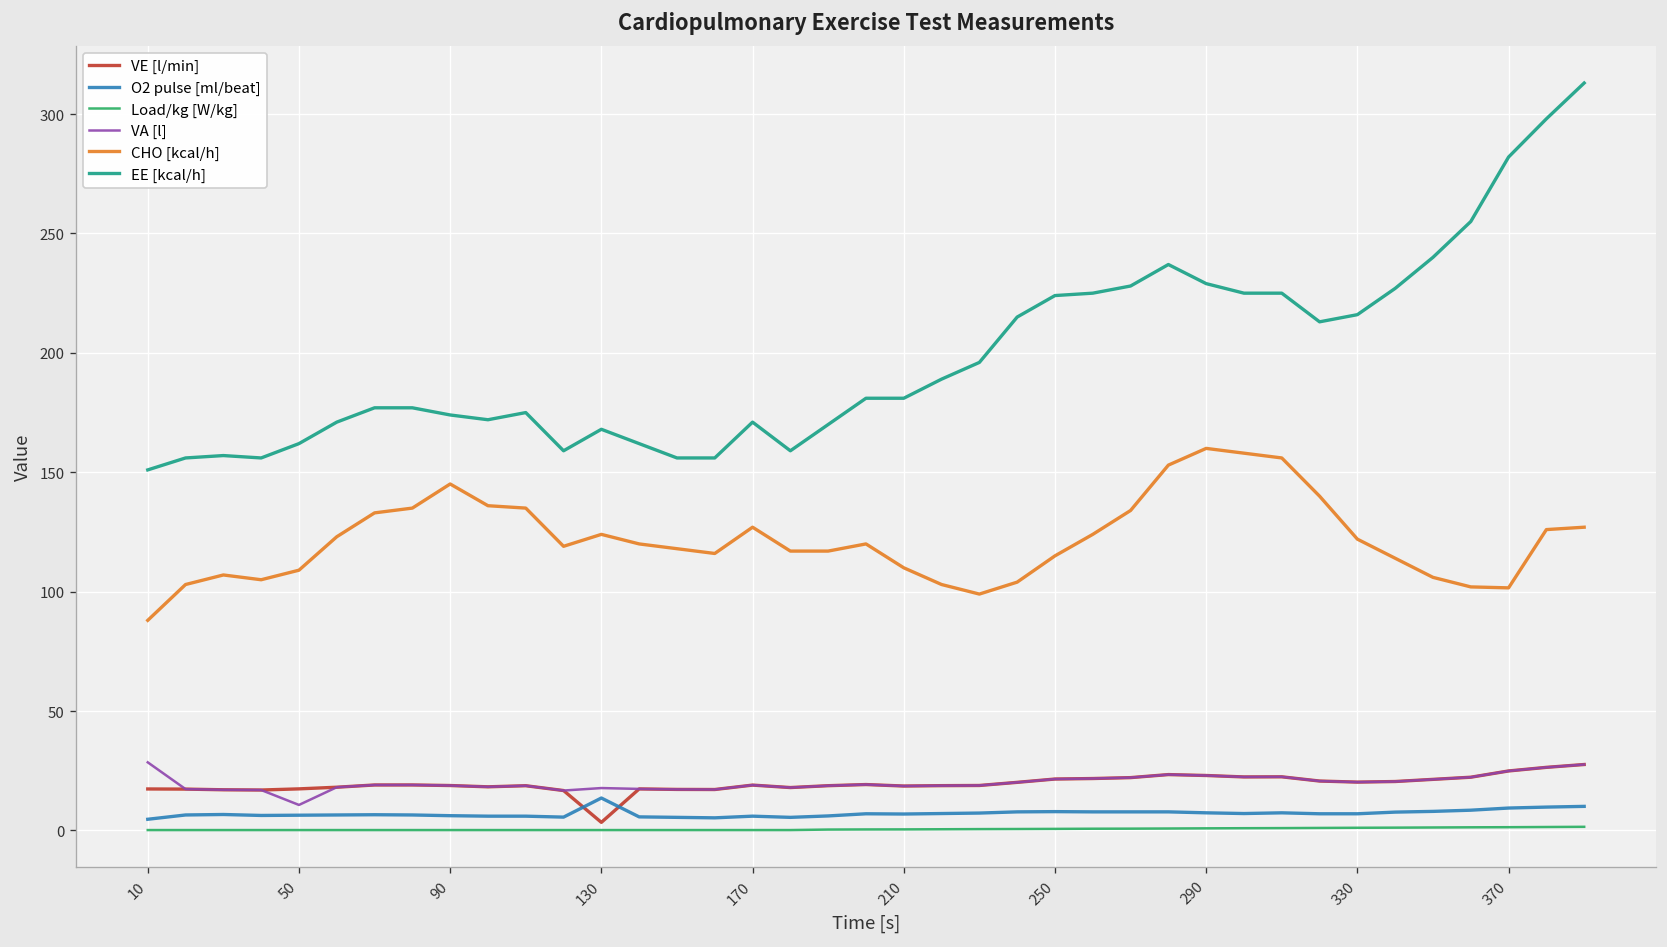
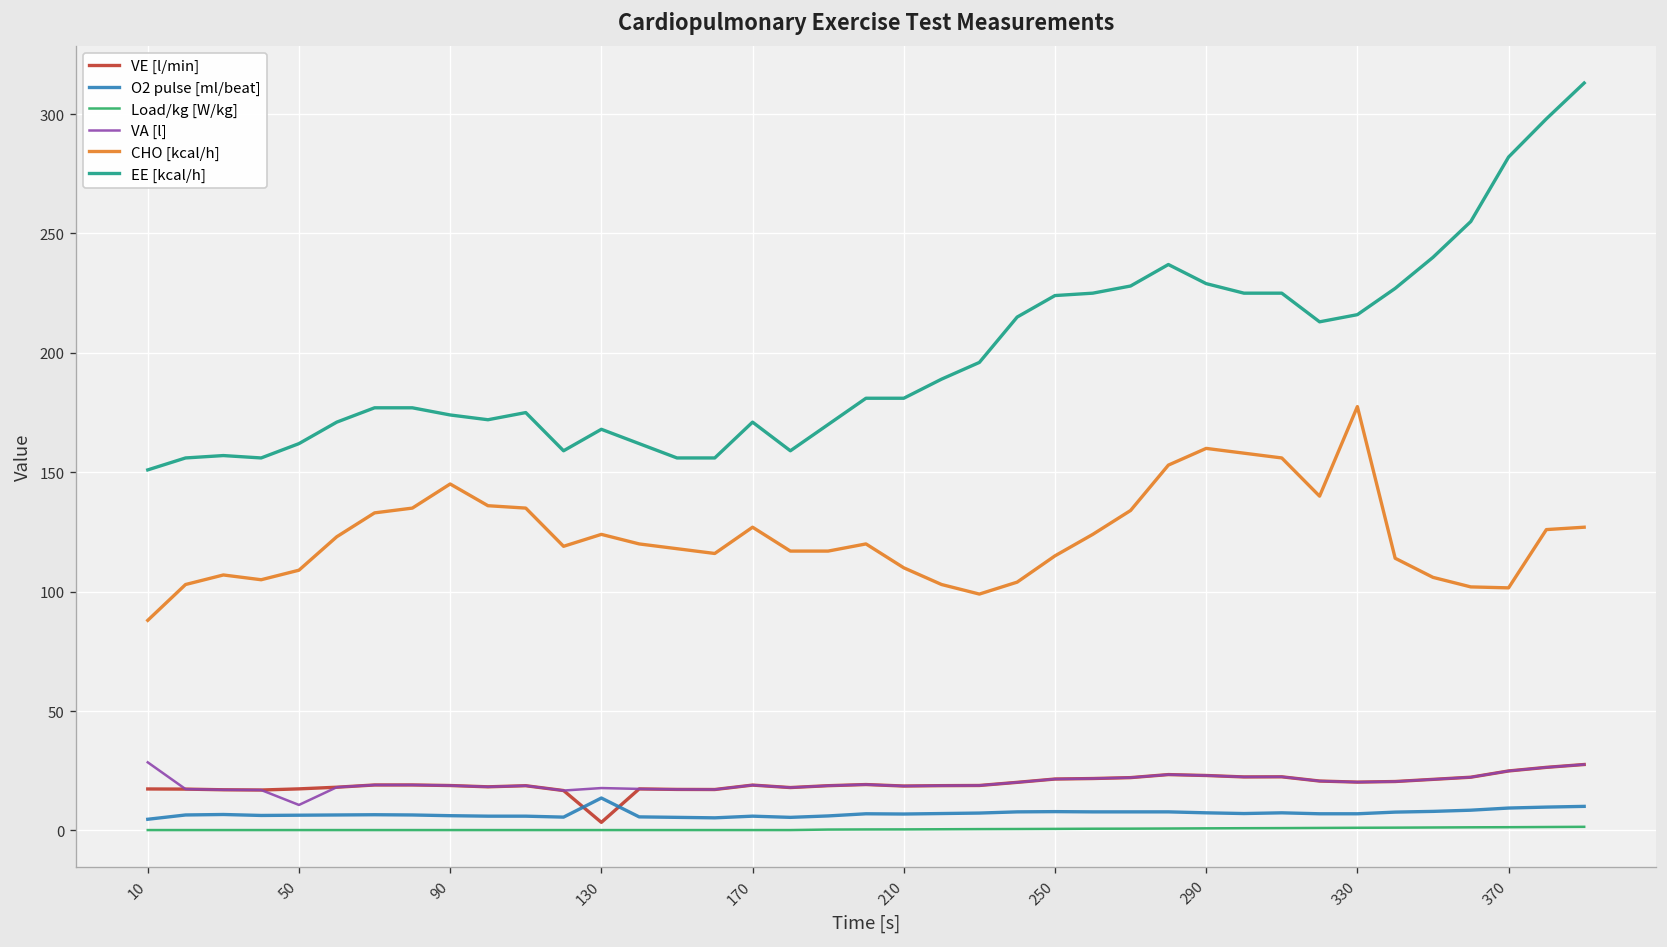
CHO [kcal/h], 330: 122 -> 178
